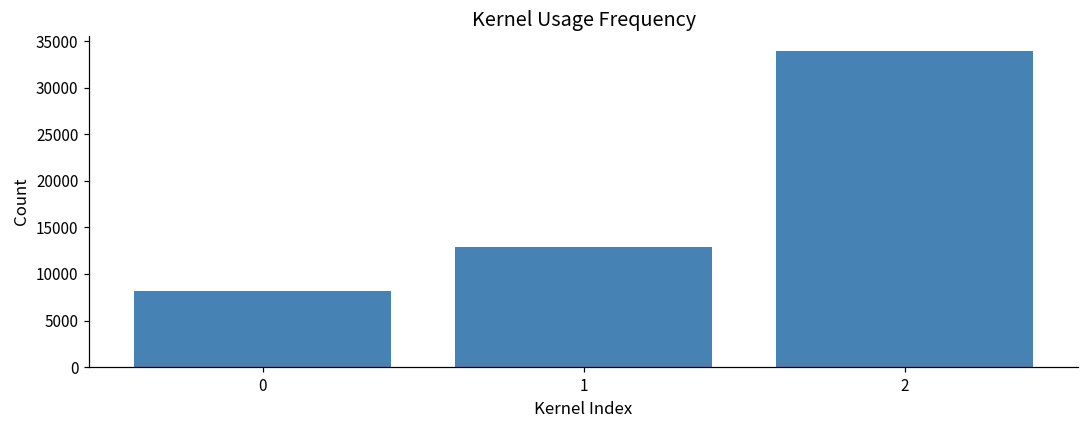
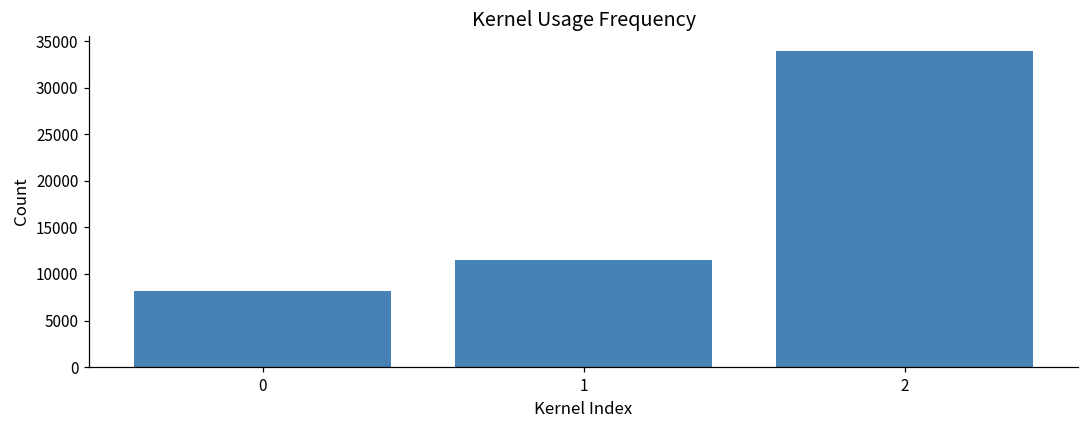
1: 13000 -> 12000
